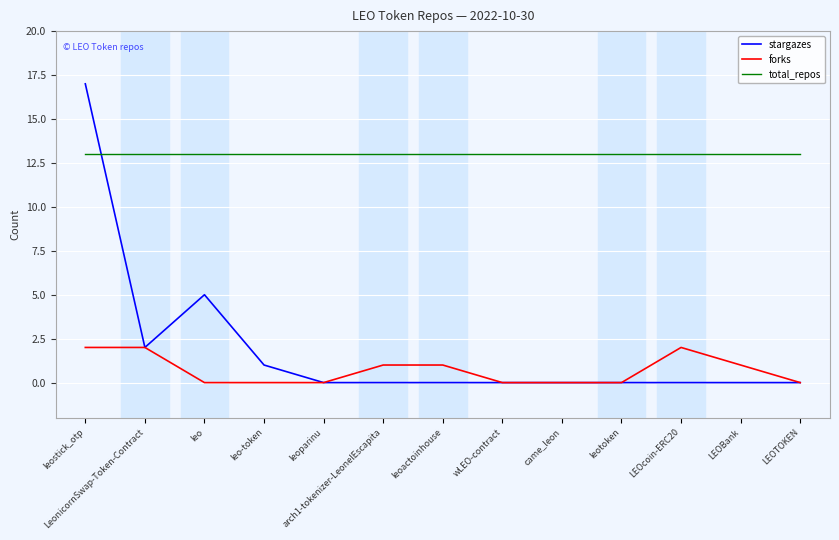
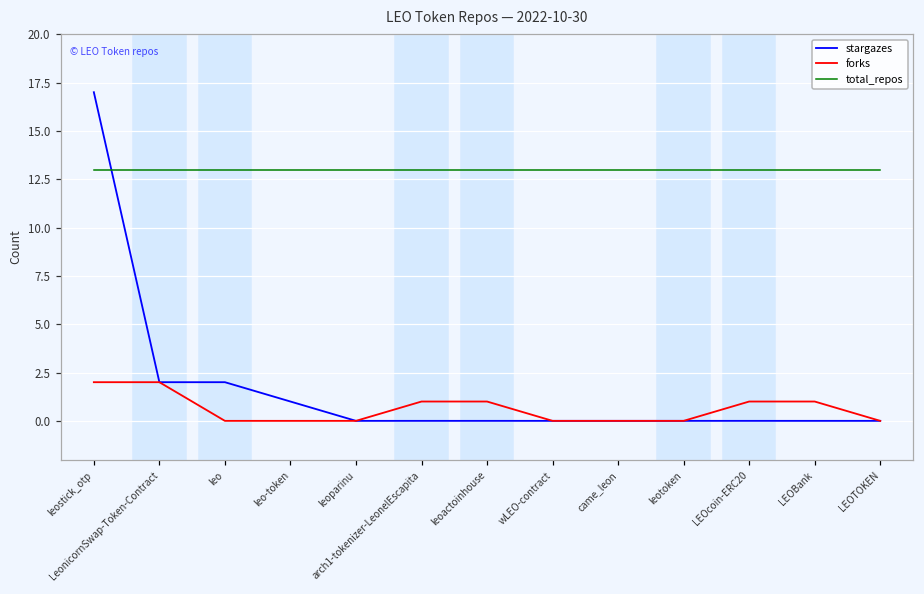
stargazes, leo: 5 -> 2
forks, LEOcoin-ERC20: 2 -> 1
